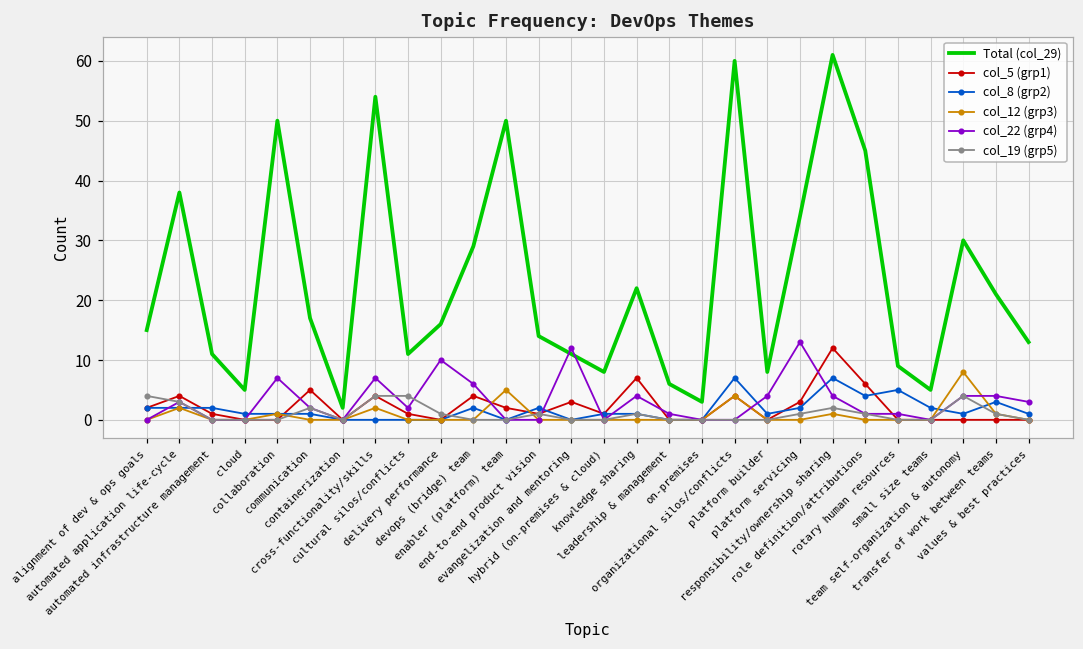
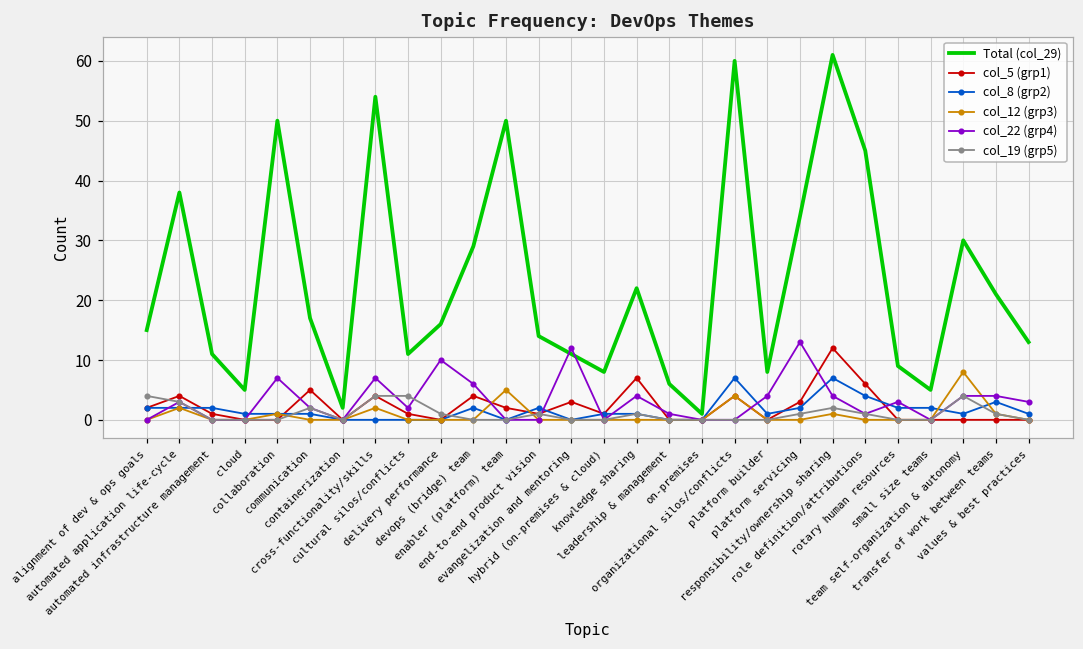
Total (col_29), on-premises: 3 -> 1
col_8 (grp2), rotary human resources: 5 -> 2
col_22 (grp4), rotary human resources: 1 -> 3
